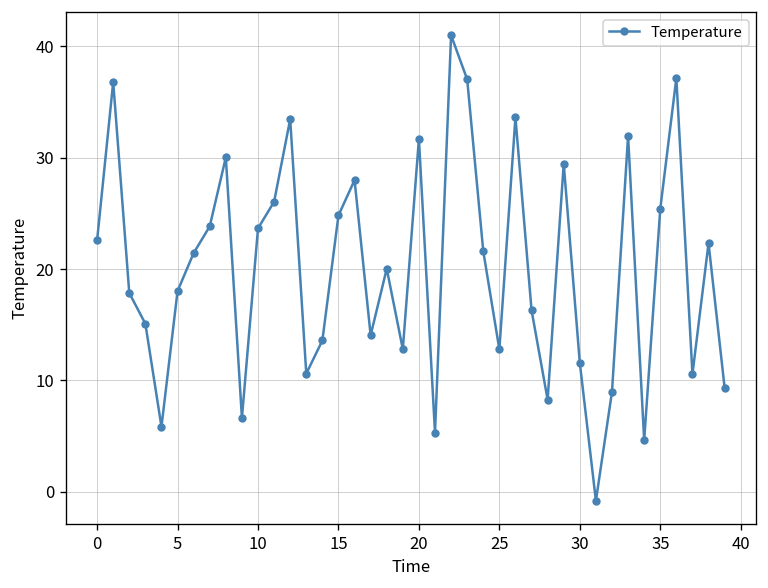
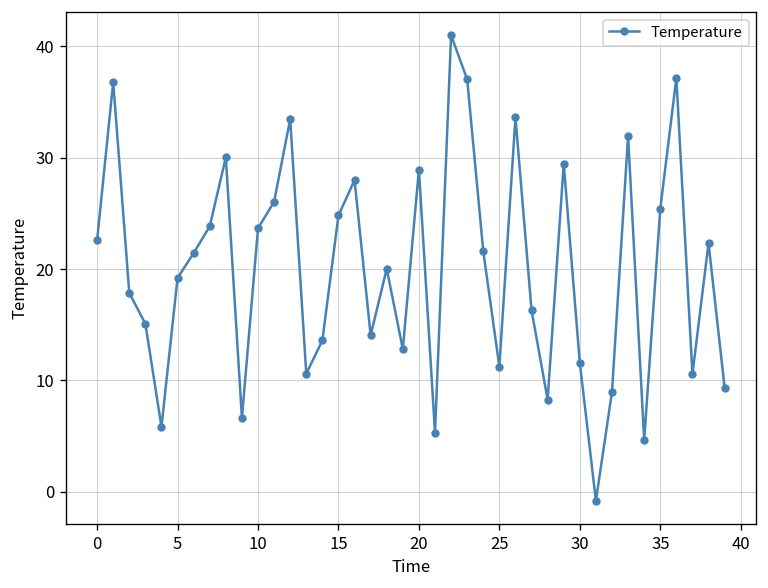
5: 18 -> 19
20: 32 -> 29
25: 13 -> 11
